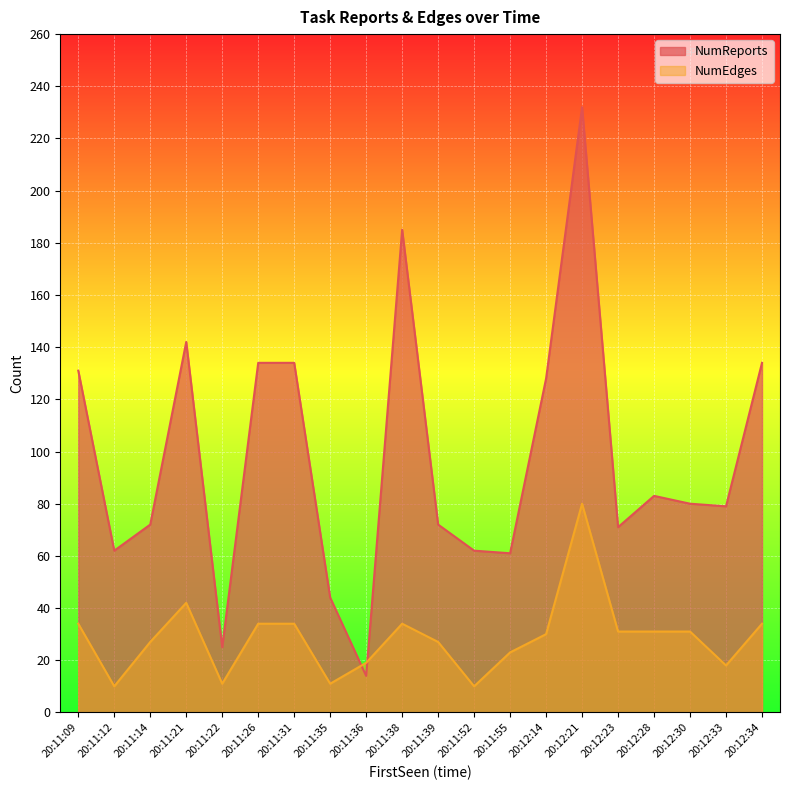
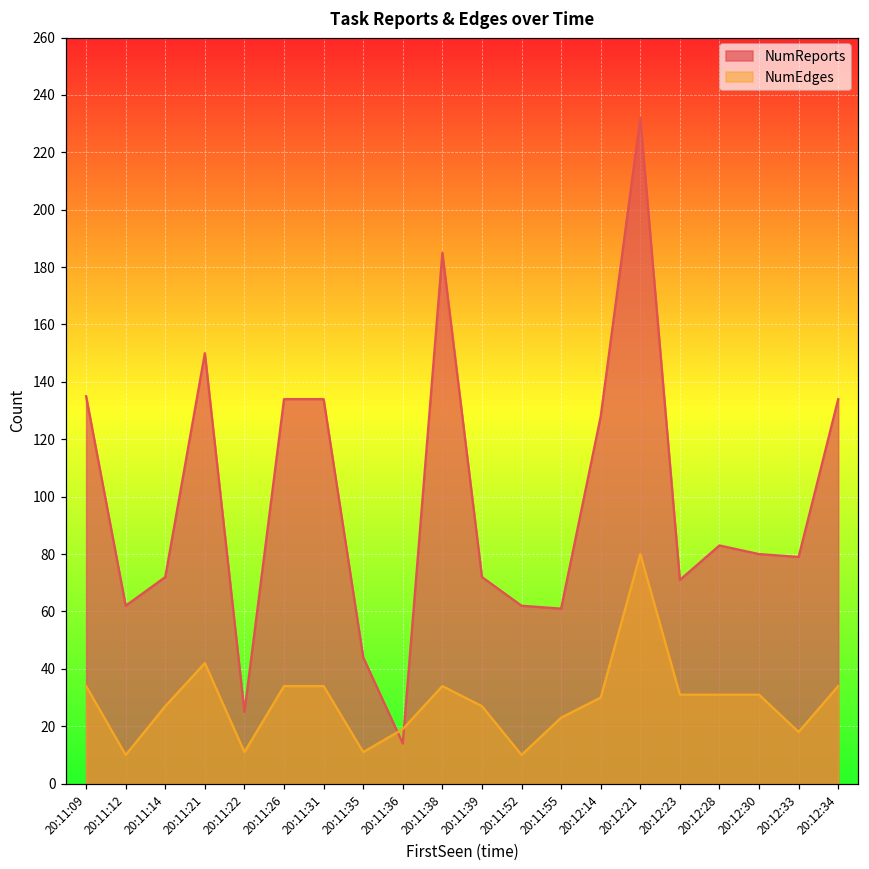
NumReports, 20:11:09: 131 -> 135
NumReports, 20:11:21: 142 -> 150
